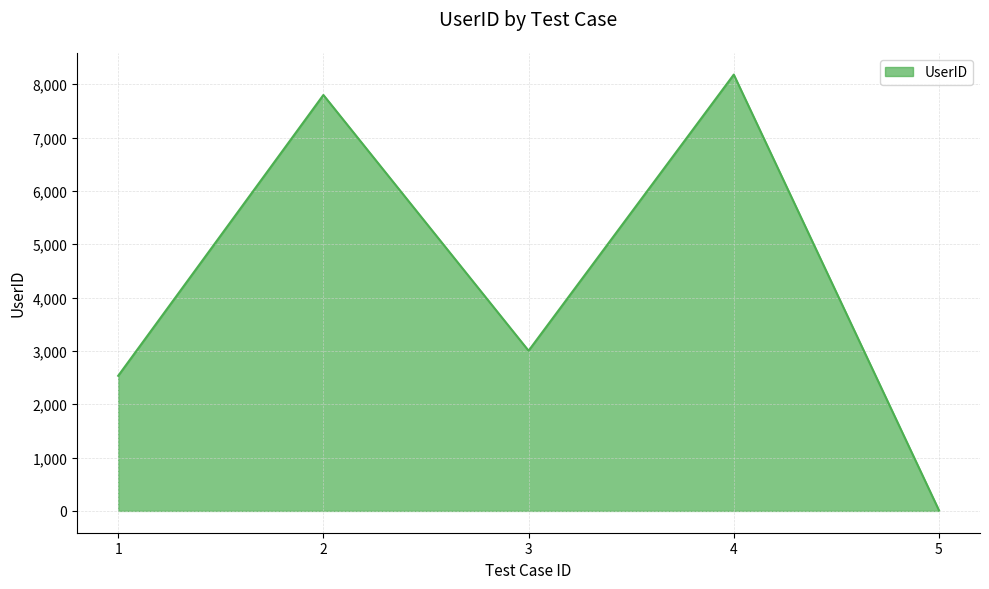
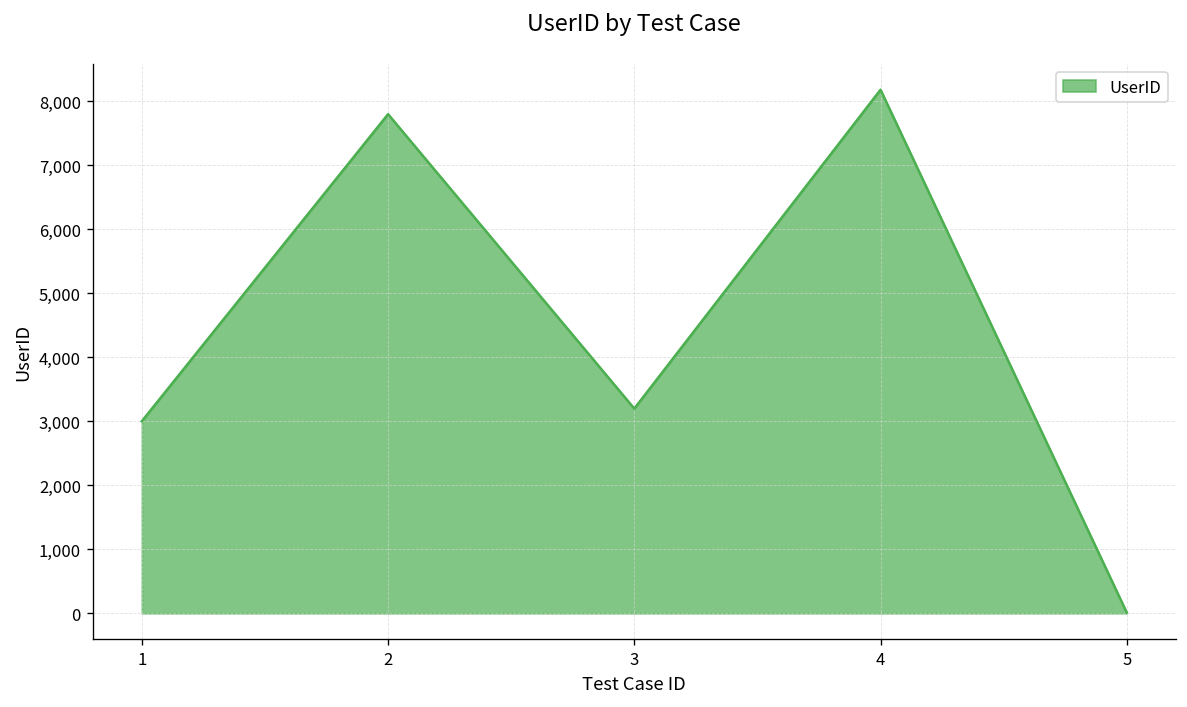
1: 2,500 -> 3,000
3: 3,000 -> 3,200
